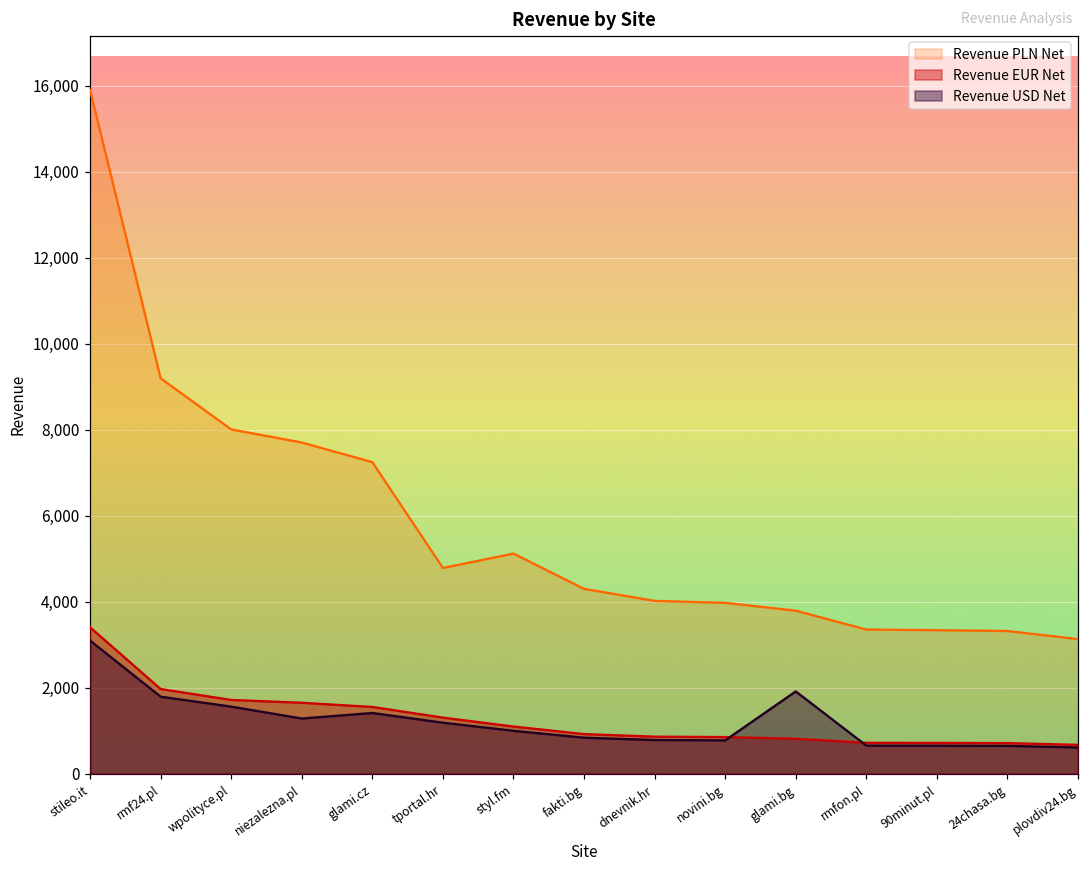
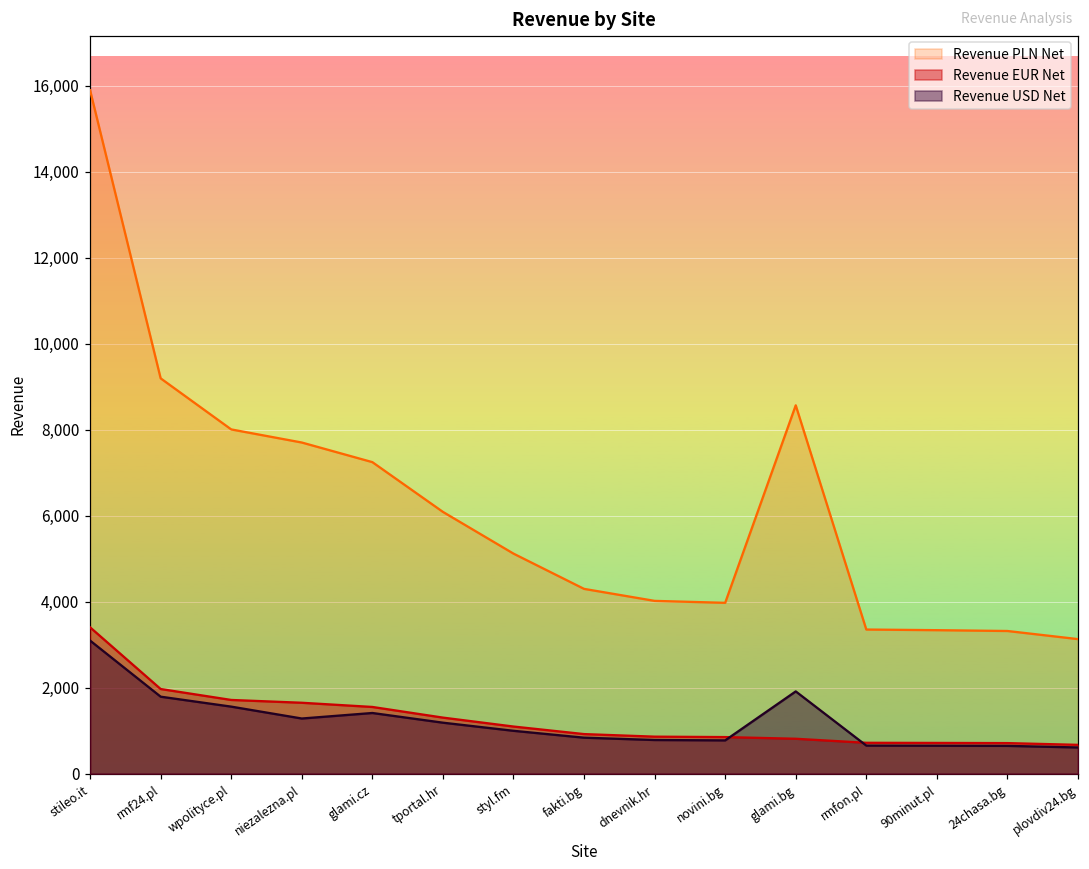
Revenue PLN Net, tportal.hr: 4,800 -> 6,100
Revenue PLN Net, glami.bg: 3,800 -> 8,600
